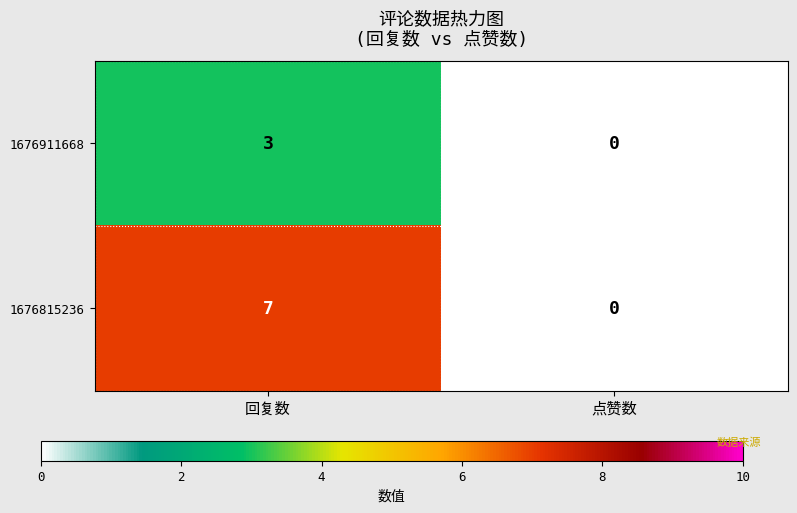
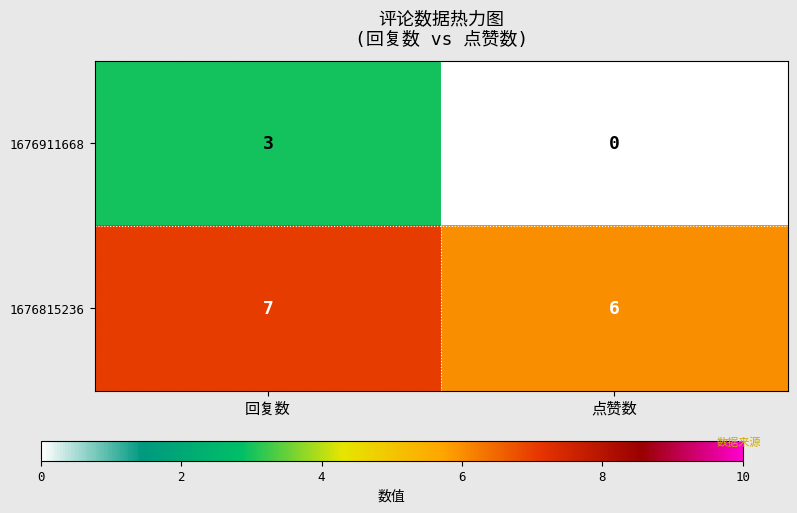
1676815236, 点赞数: 0 -> 6
